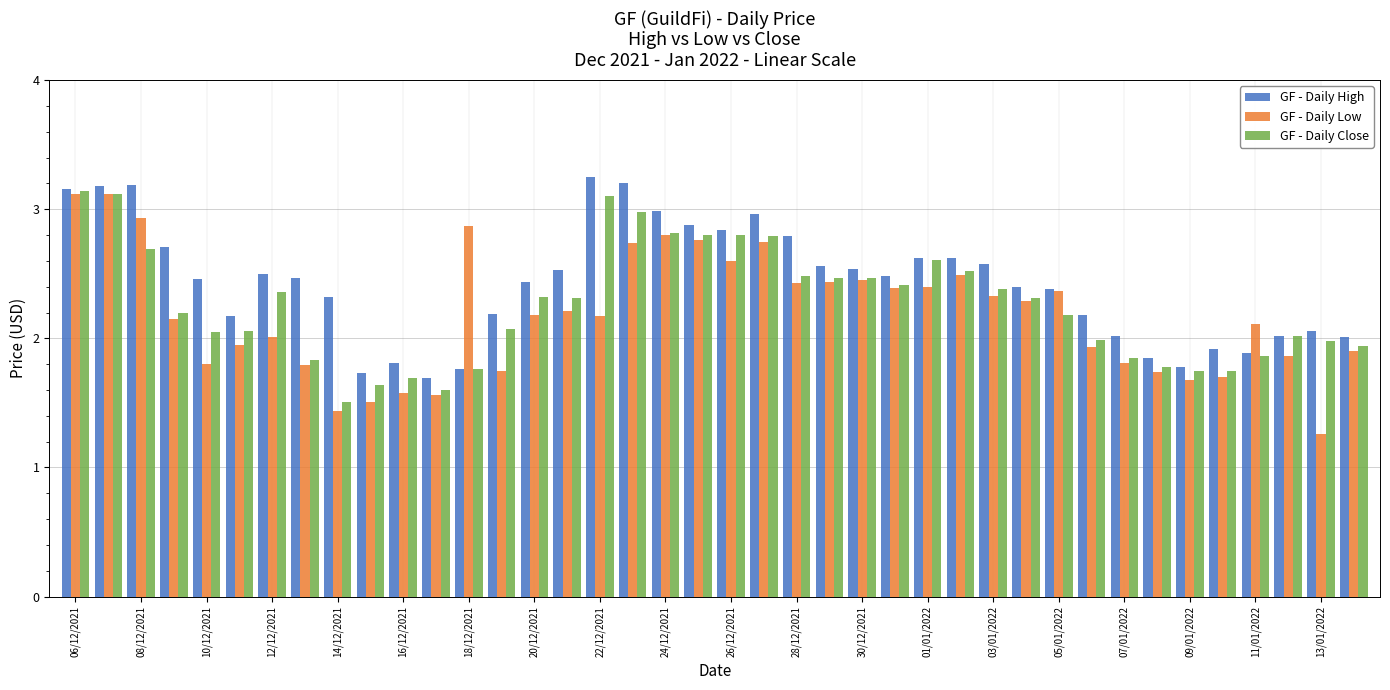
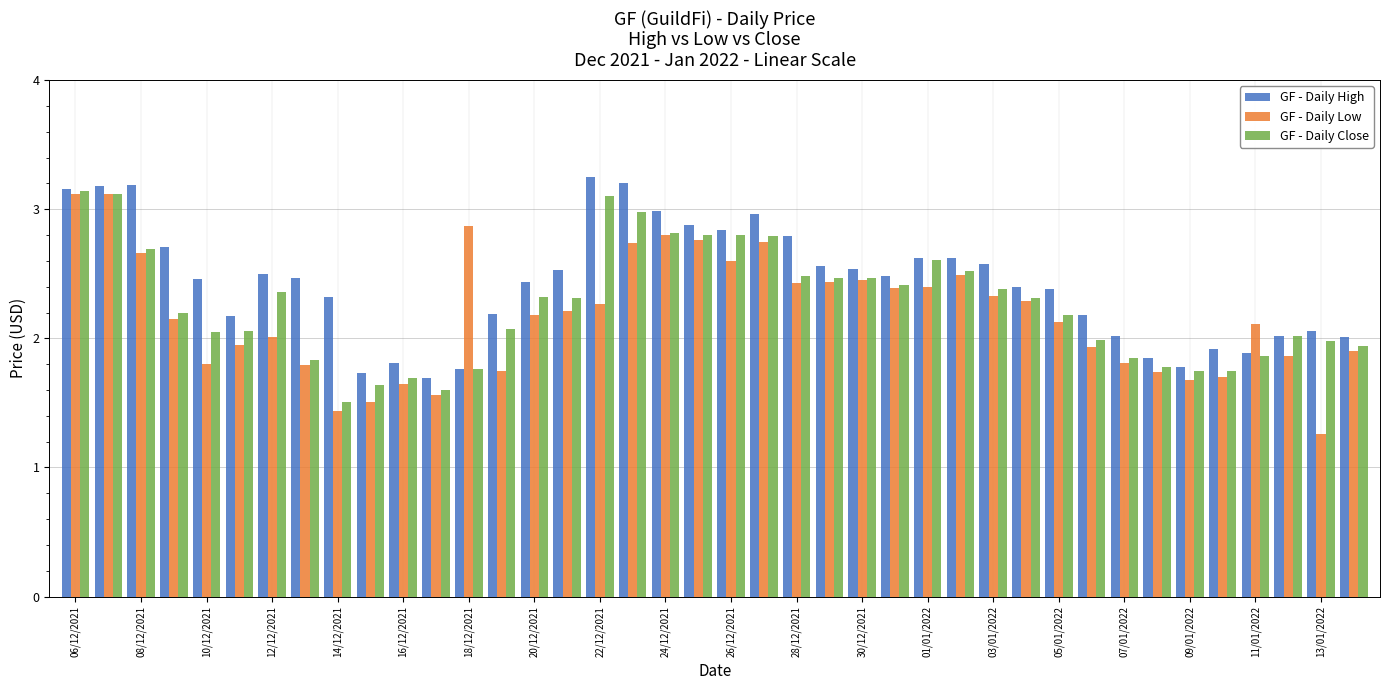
GF - Daily Low, 08/12/2021: 2.93 -> 2.66
GF - Daily Low, 16/12/2021: 1.58 -> 1.65
GF - Daily Low, 22/12/2021: 2.17 -> 2.27
GF - Daily Low, 05/01/2022: 2.37 -> 2.13
